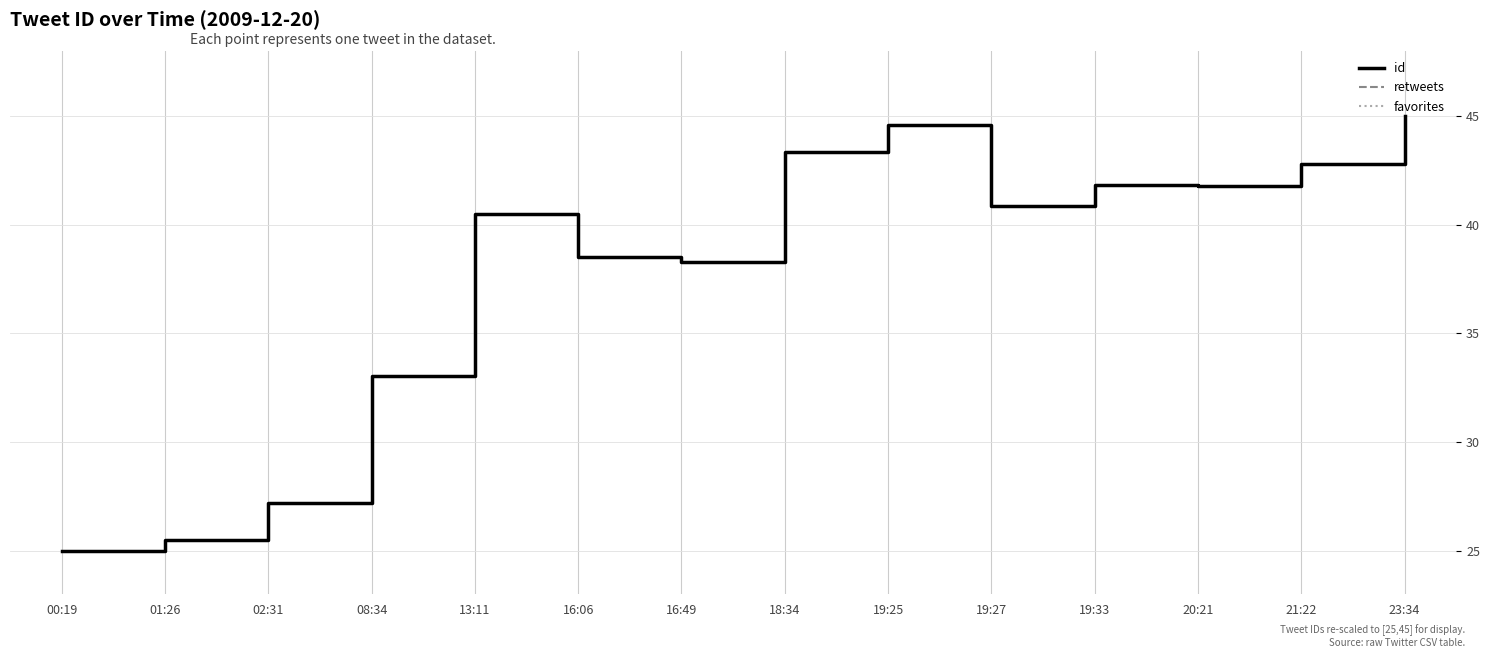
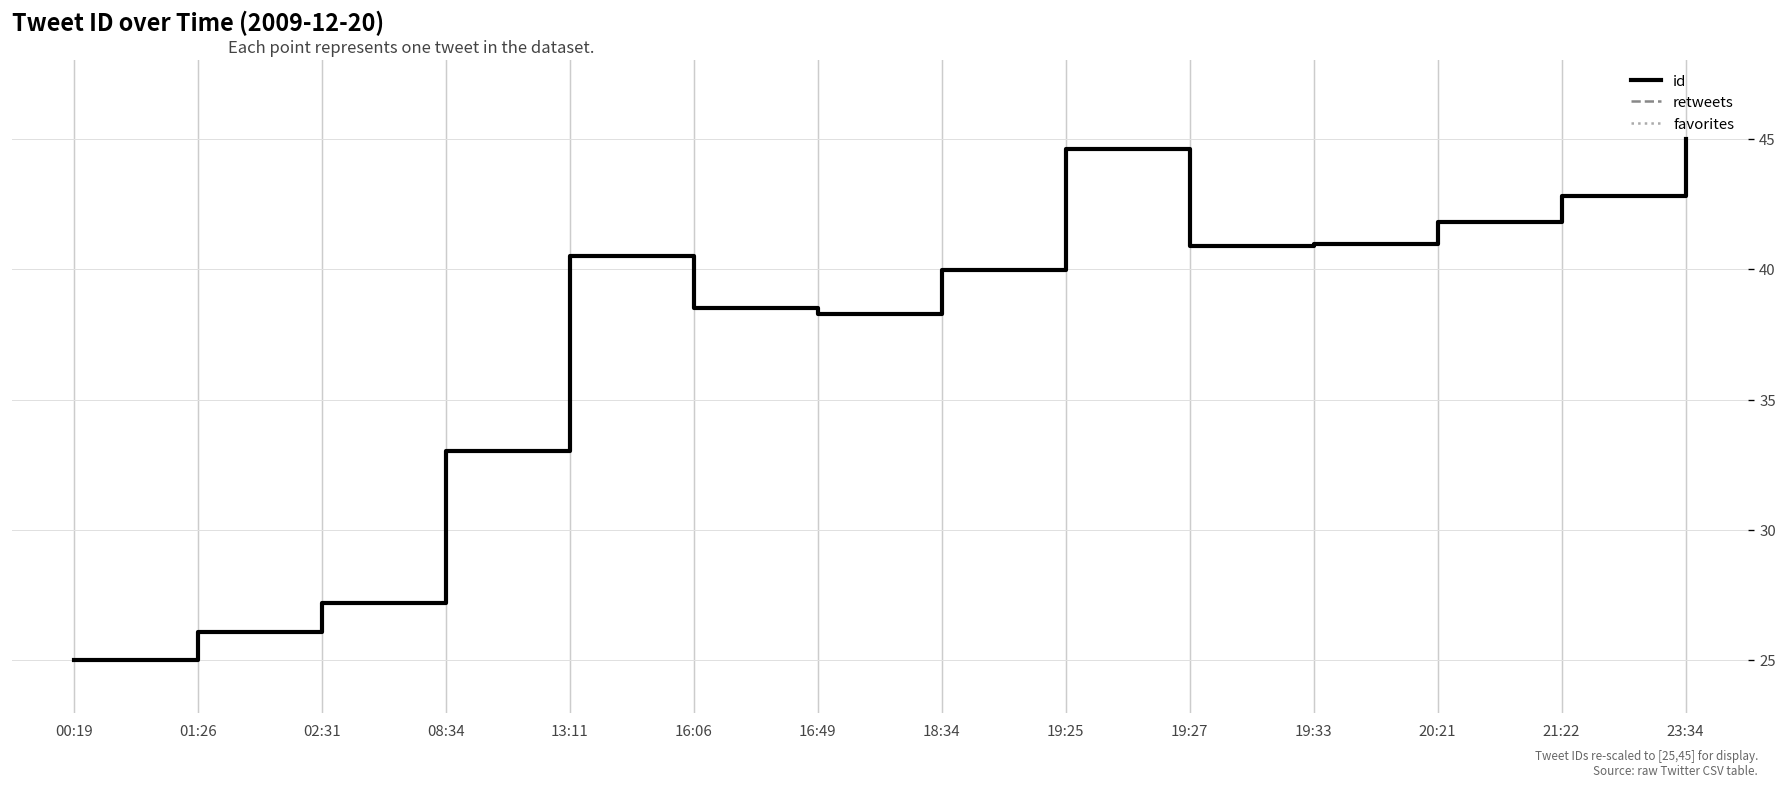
id, 01:26: 25.5 -> 26.1
id, 18:34: 43.4 -> 39.9
id, 19:33: 41.8 -> 41.0
